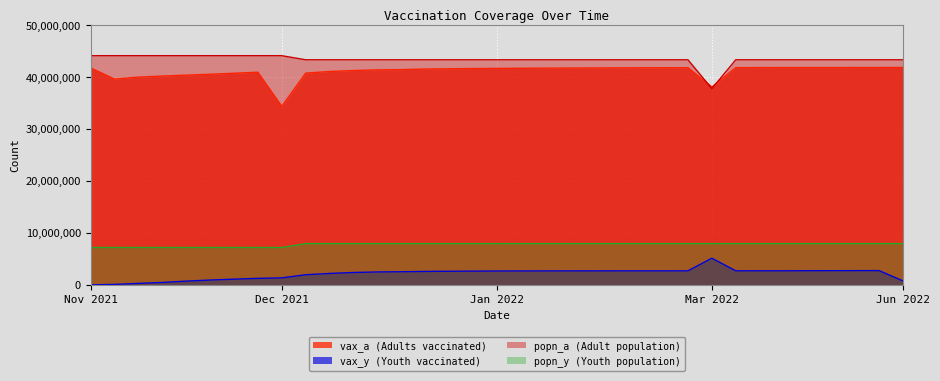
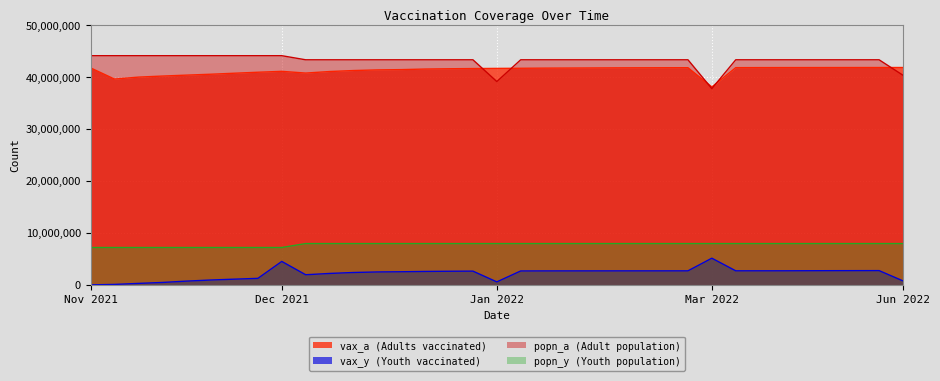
vax_a (Adults vaccinated), Dec 2021: 34,000,000 -> 41,000,000
vax_y (Youth vaccinated), Dec 2021: 1,000,000 -> 5,000,000
vax_y (Youth vaccinated), Jan 2022: 3,000,000 -> 1,000,000
popn_a (Adult population), Jan 2022: 43,000,000 -> 39,000,000
popn_a (Adult population), Jun 2022: 43,000,000 -> 40,000,000
